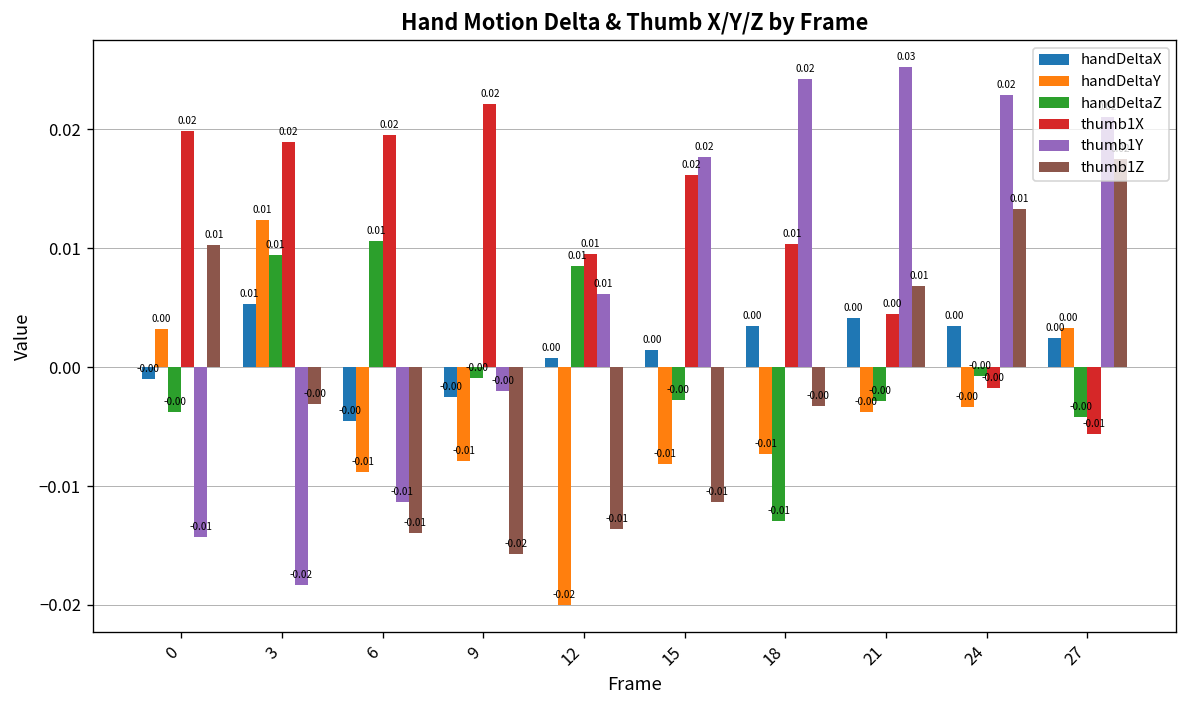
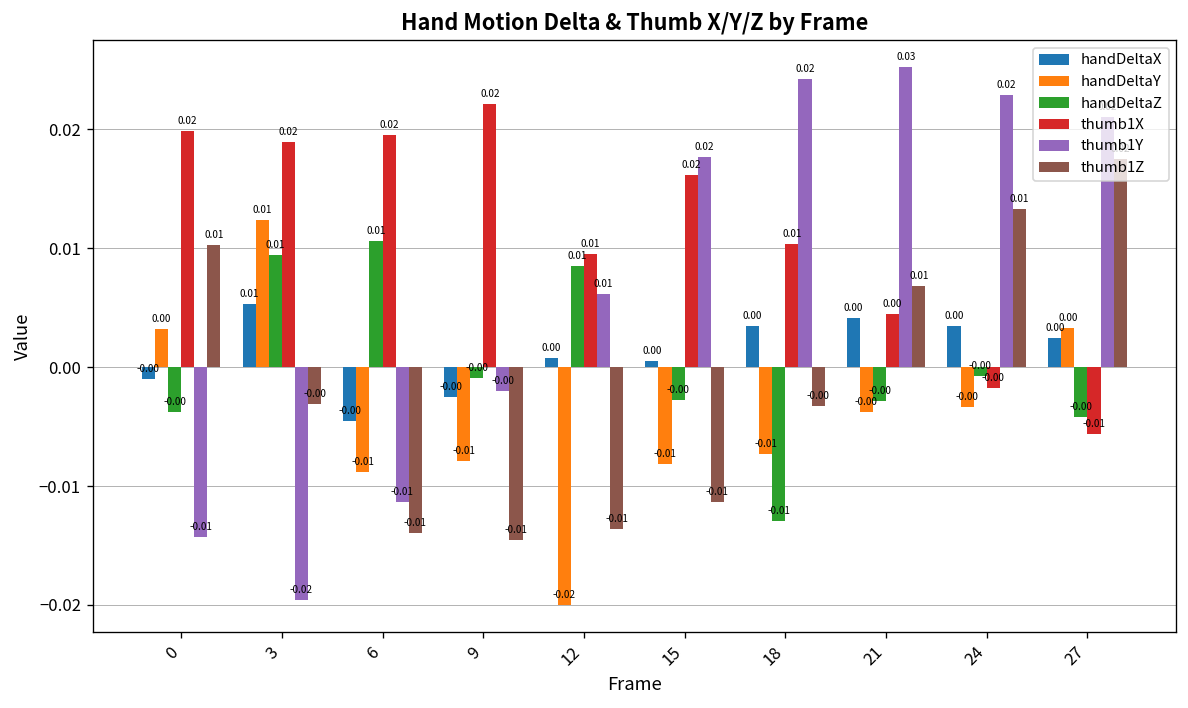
thumb1Y, 3: -0.018 -> -0.020
thumb1Z, 9: -0.02 -> -0.01
handDeltaX, 15: 0.001 -> 0.000
